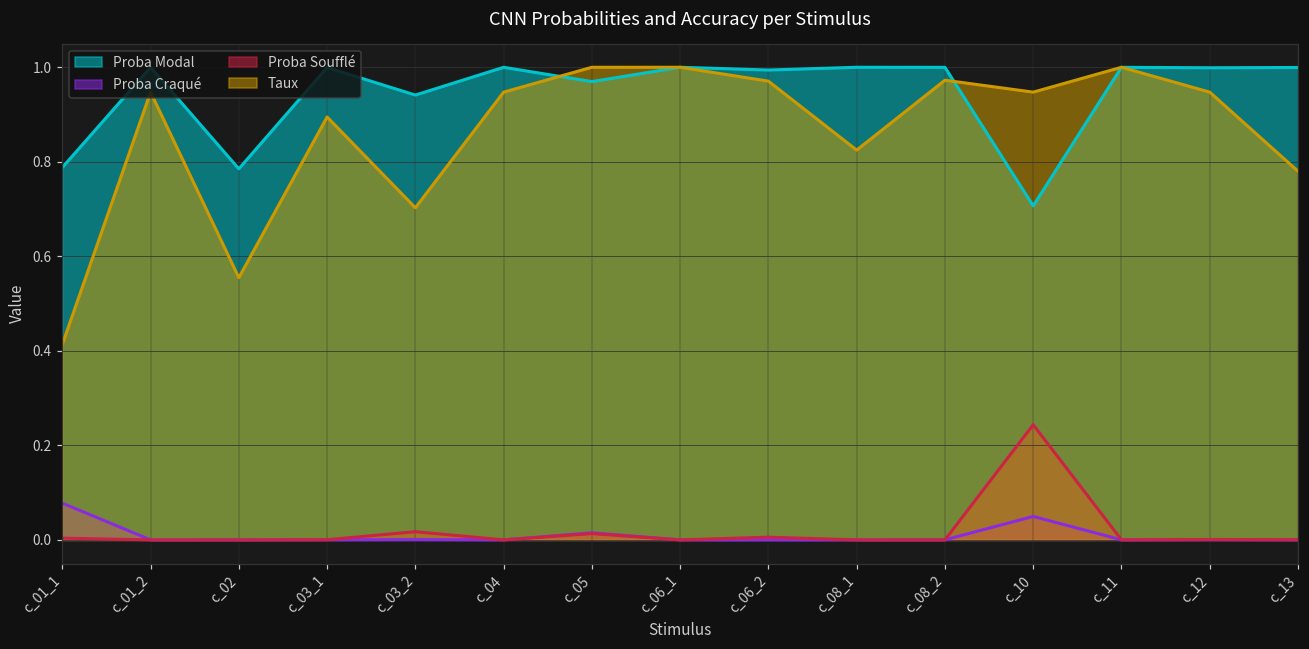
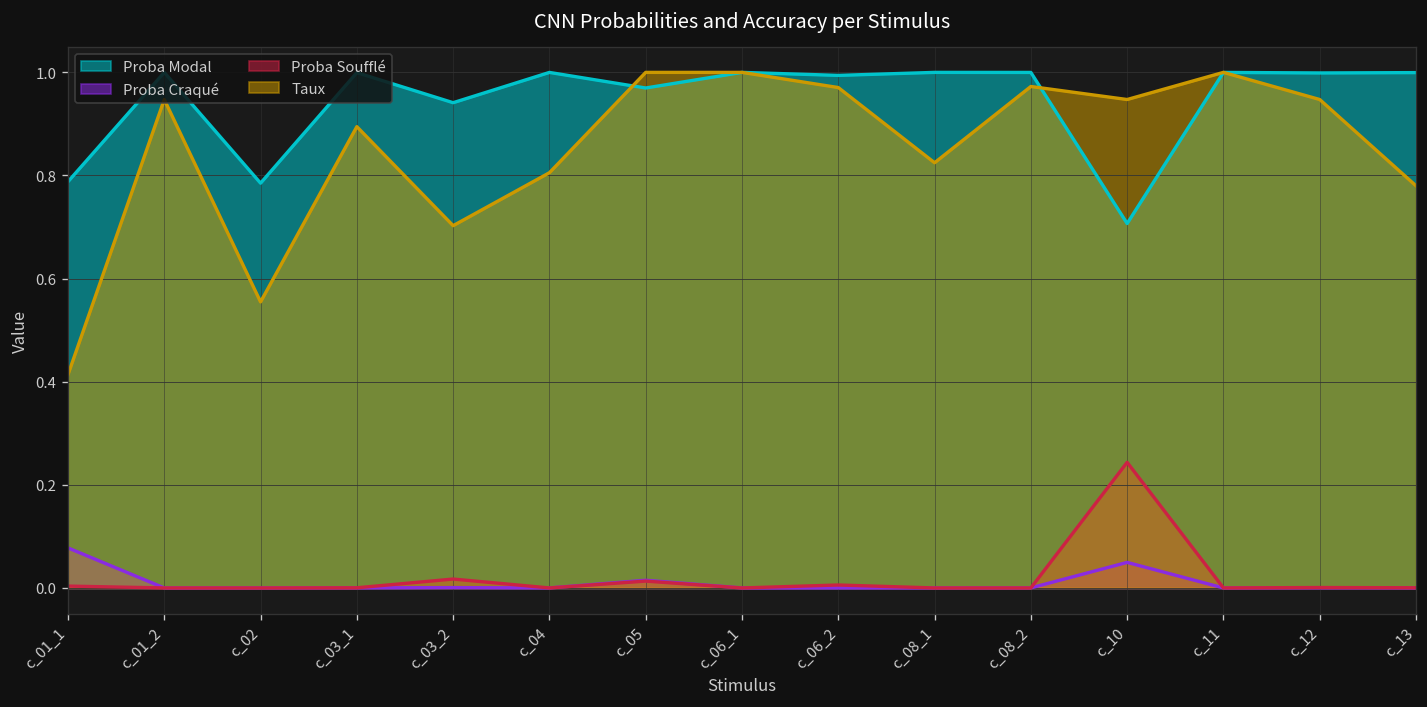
Taux, c_04: 0.95 -> 0.81
